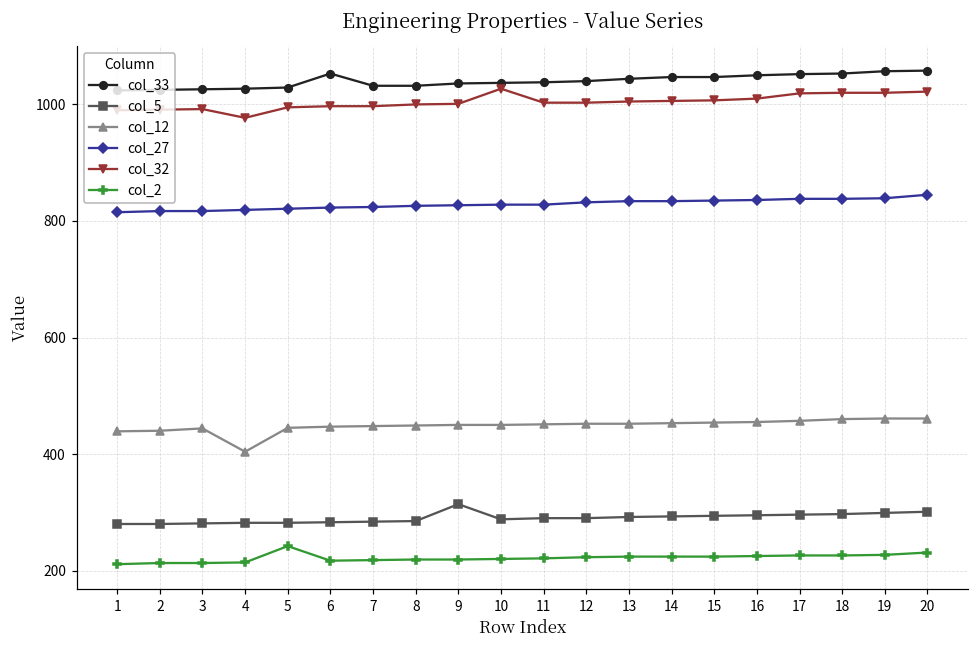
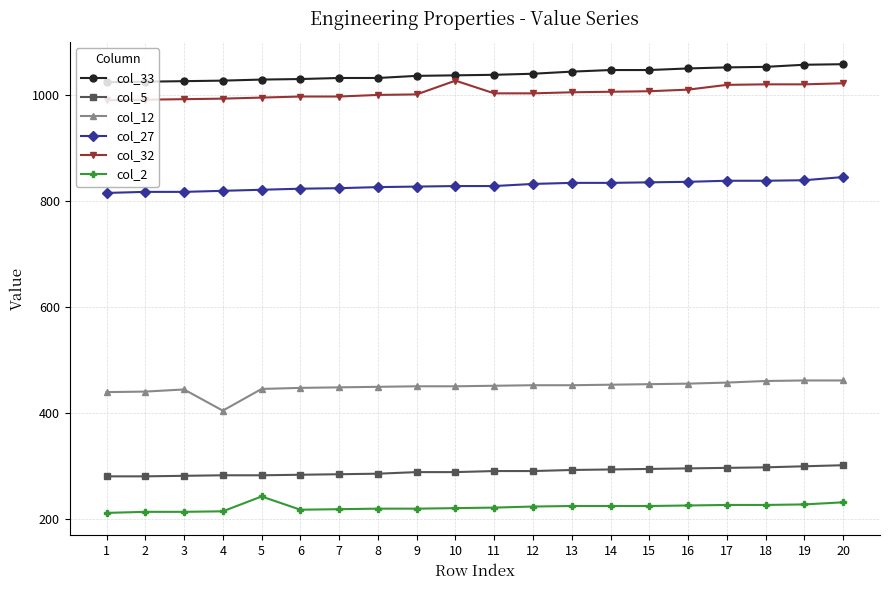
col_32, 4: 980 -> 990
col_33, 6: 1050 -> 1030
col_5, 9: 310 -> 290
